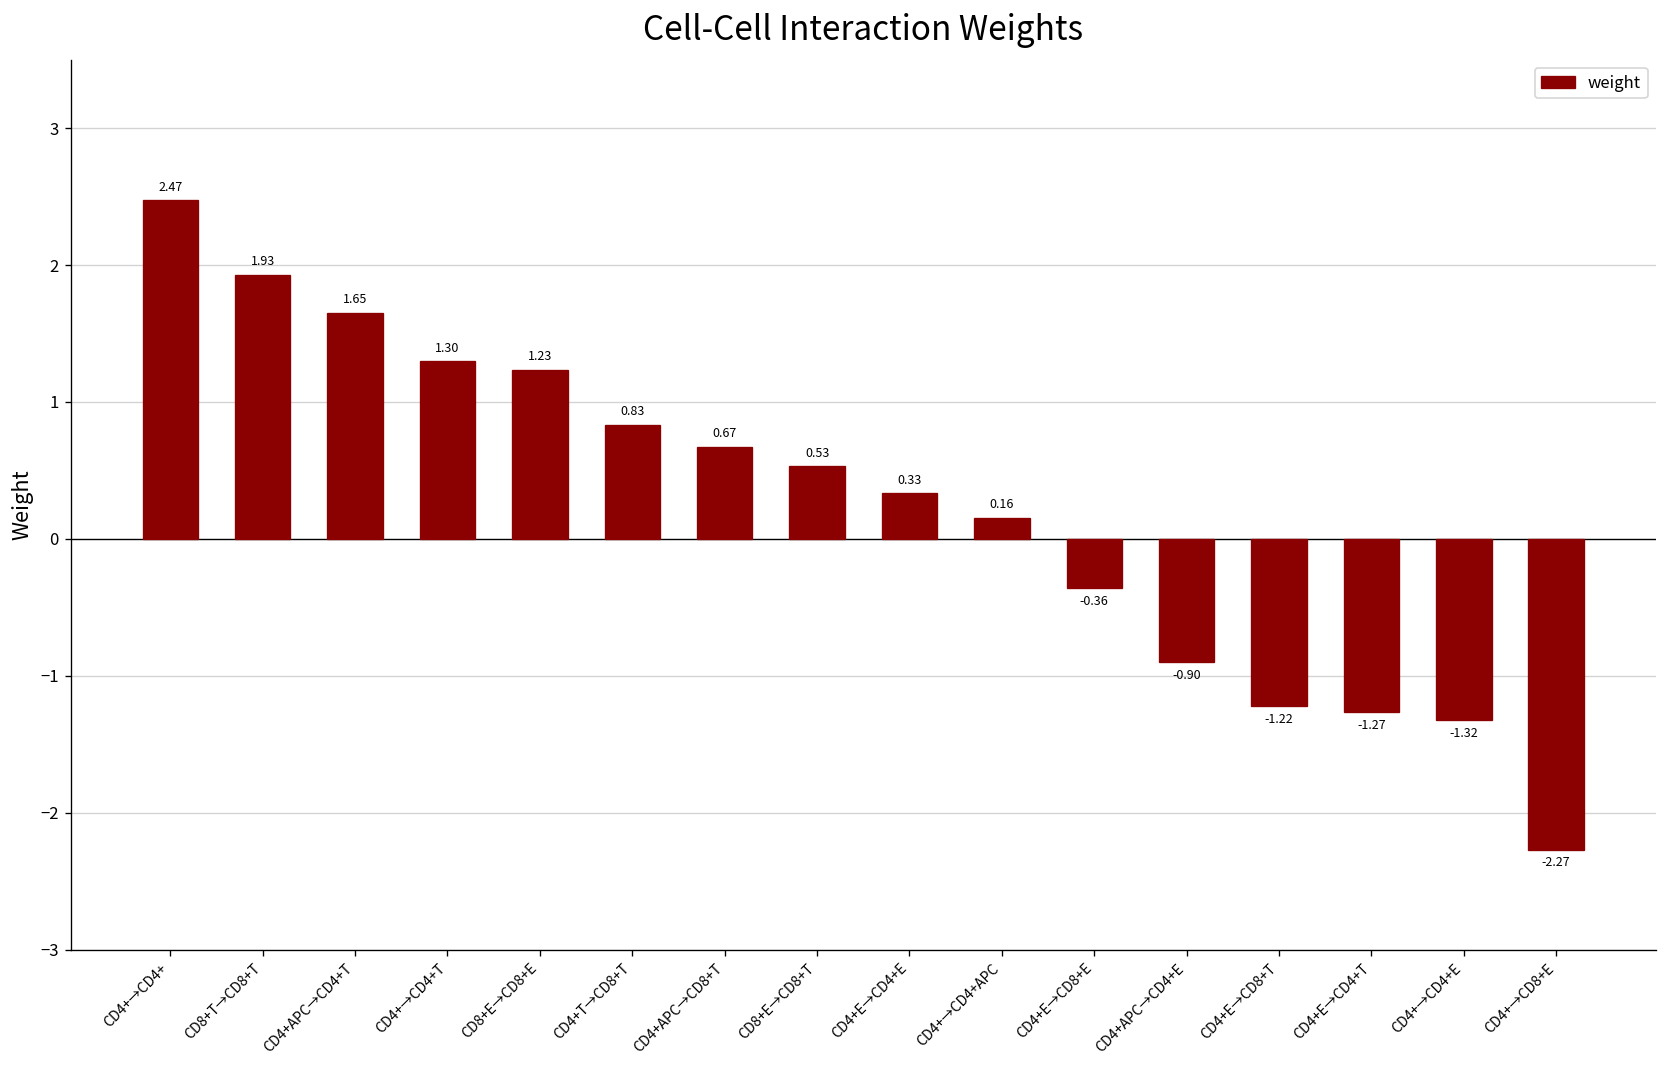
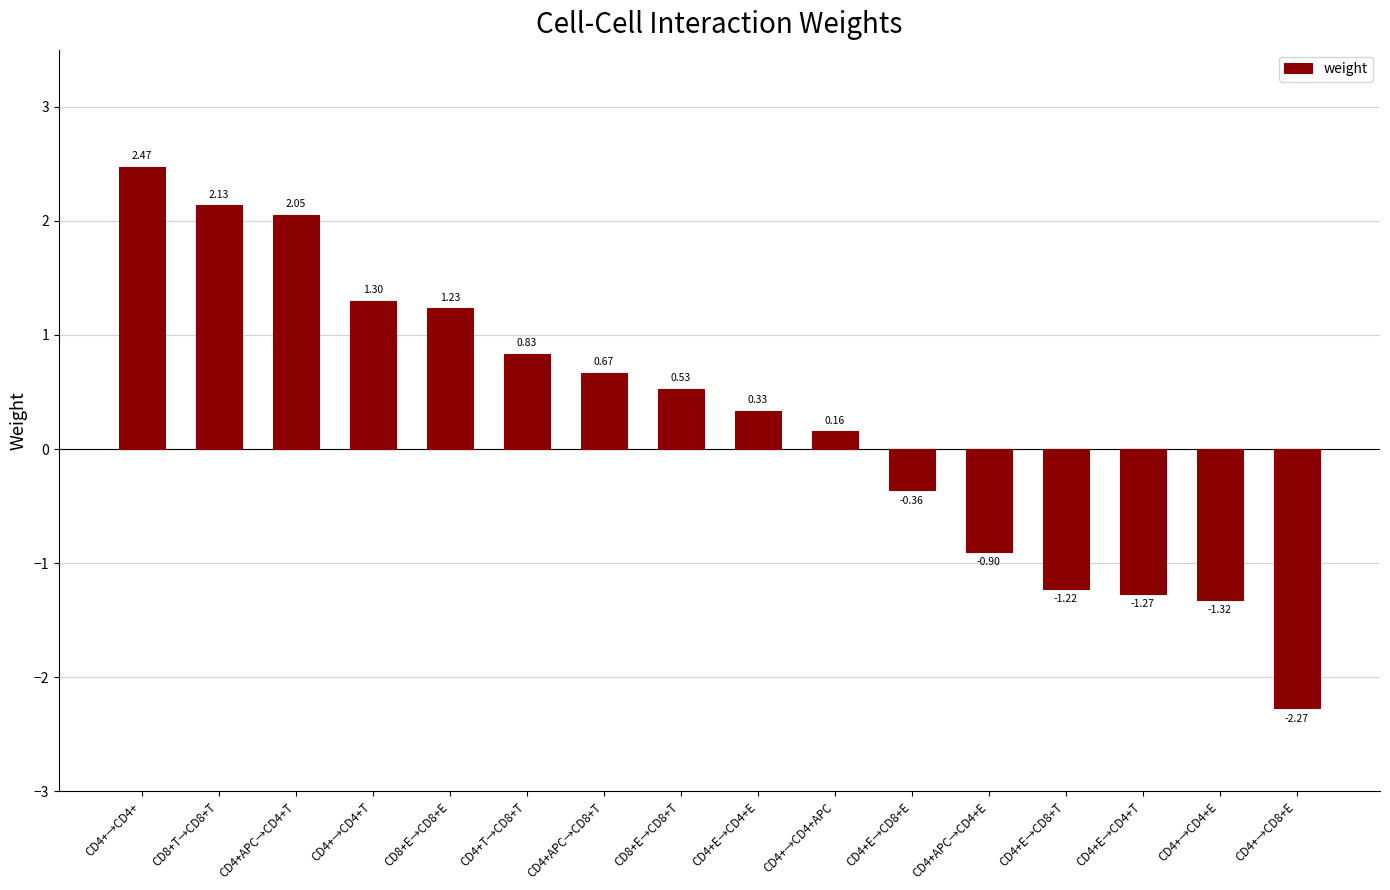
CD8+T→CD8+T: 1.93 -> 2.13
CD4+APC→CD4+T: 1.65 -> 2.05
